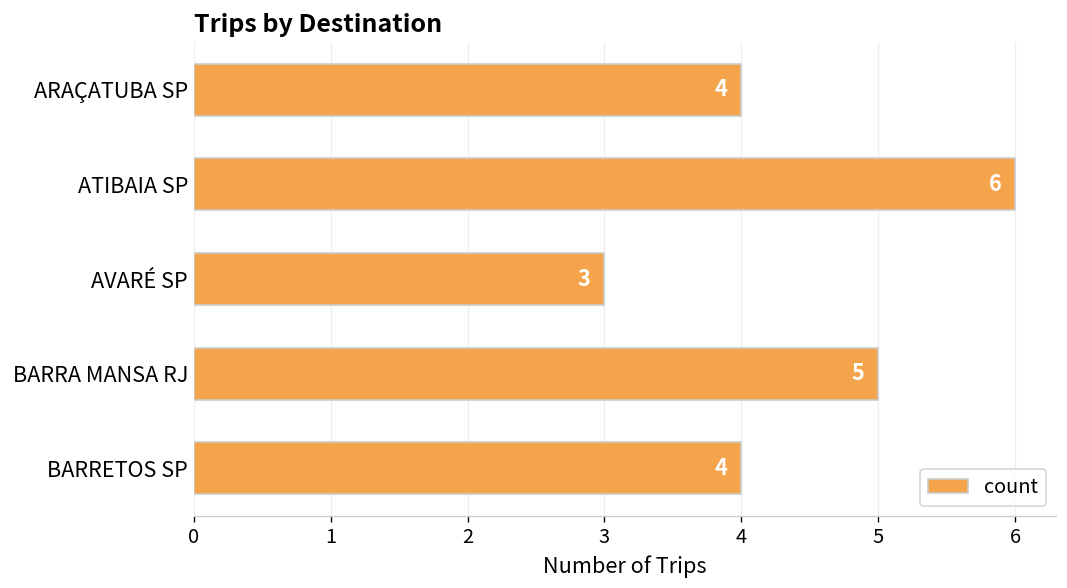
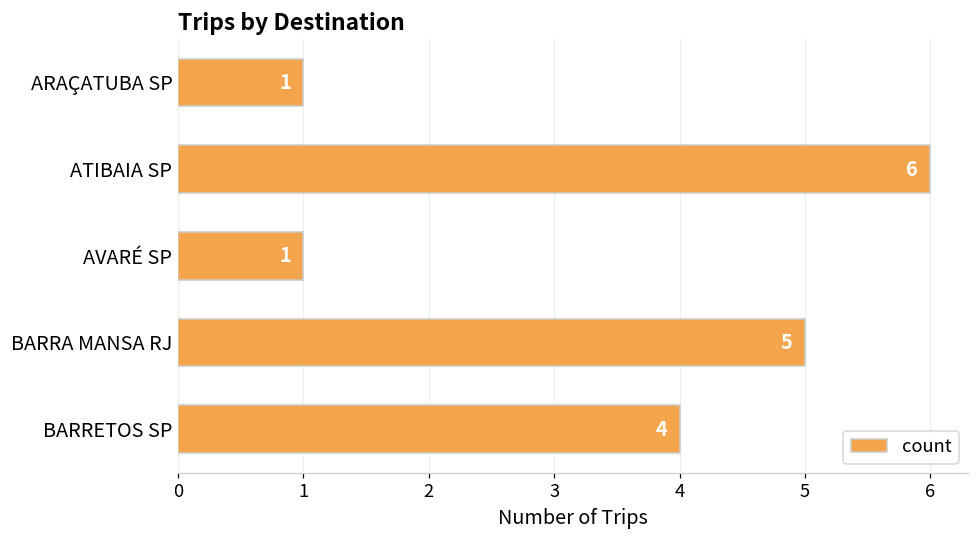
ARAÇATUBA SP: 4 -> 1
AVARÉ SP: 3 -> 1
